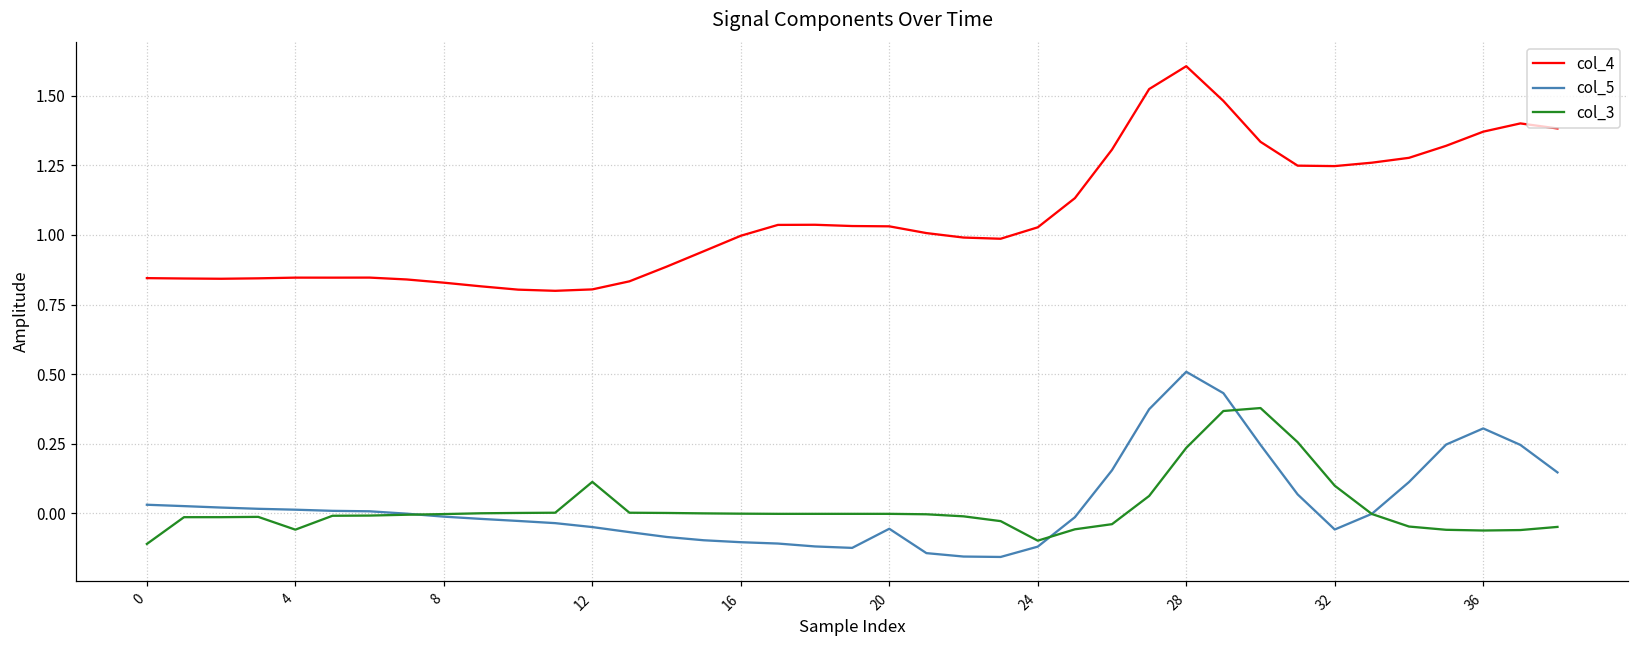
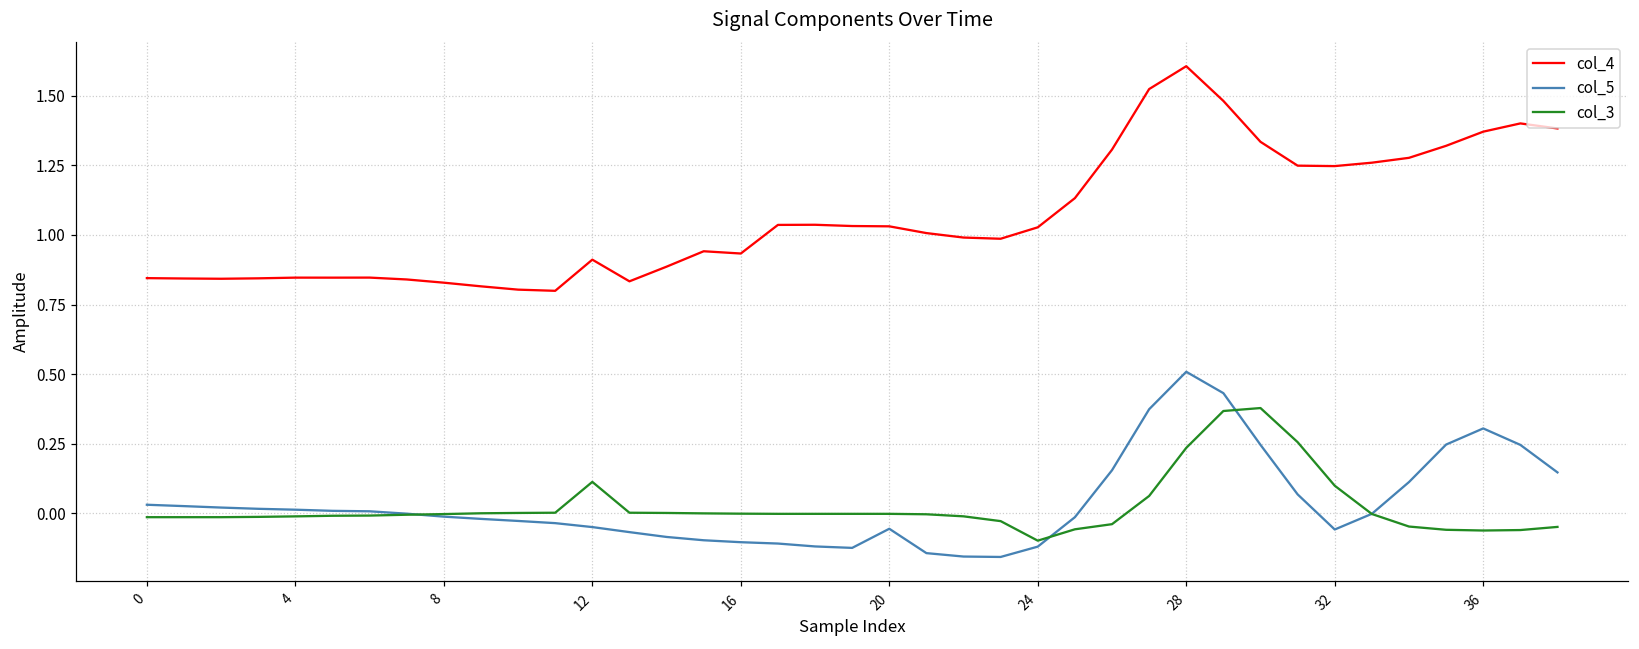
col_3, 0: -0.11 -> -0.01
col_3, 4: -0.06 -> -0.01
col_4, 12: 0.80 -> 0.91
col_4, 16: 1.00 -> 0.93
